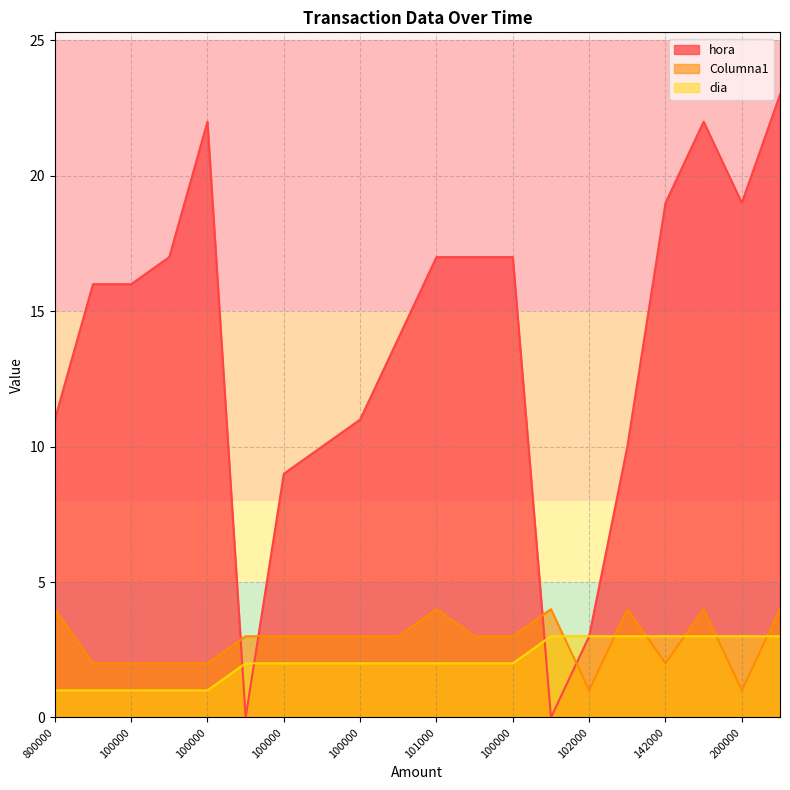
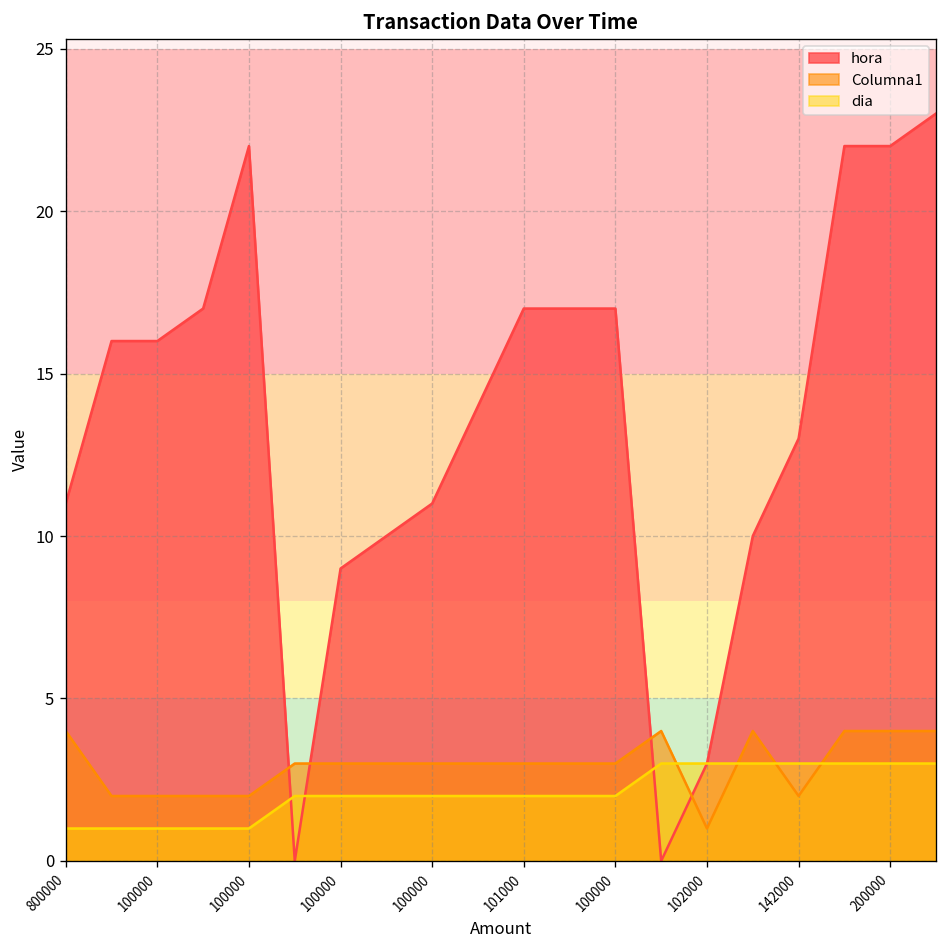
Columna1, 101000: 4 -> 3
hora, 142000: 19 -> 13
hora, 200000: 19 -> 22
Columna1, 200000: 1 -> 4
